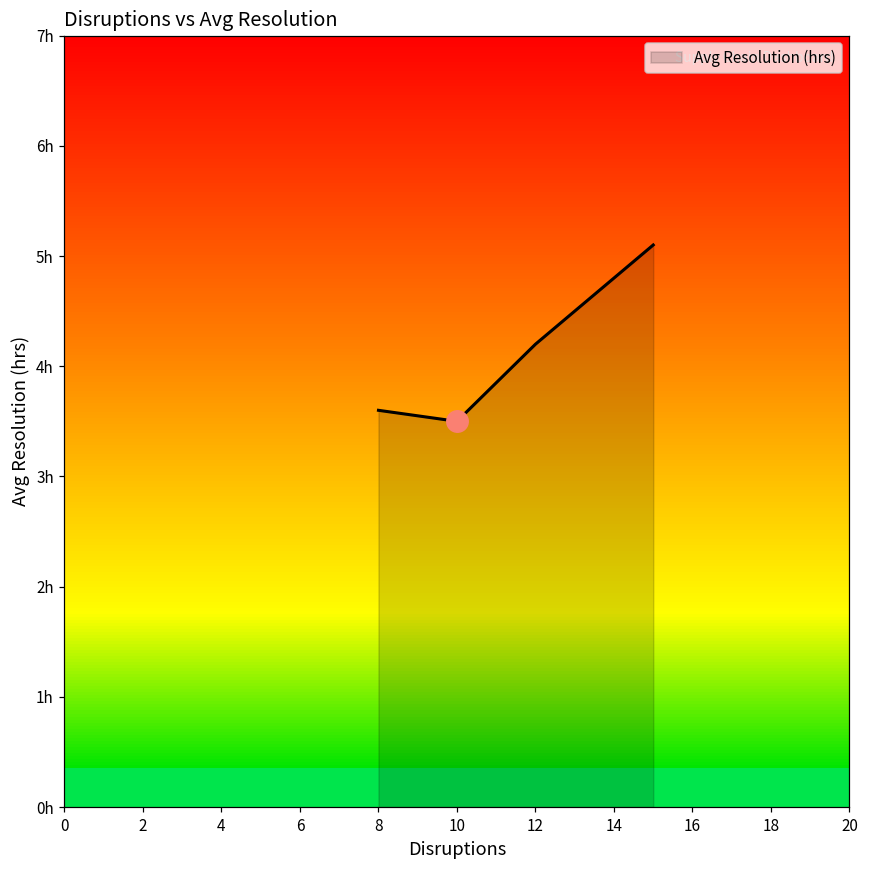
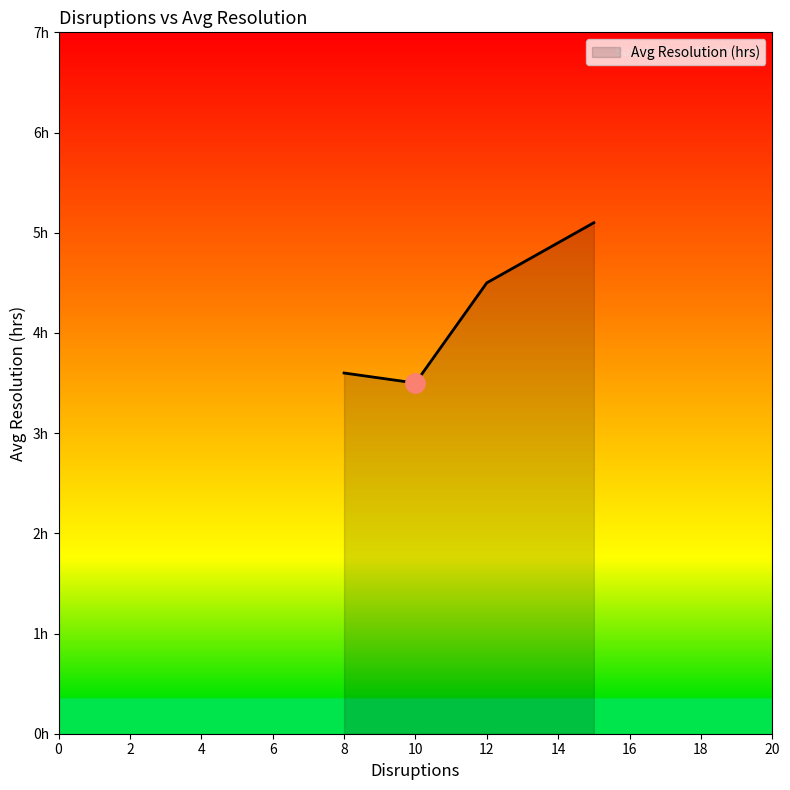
Avg Resolution (hrs), 12: 4.2h -> 4.5h
